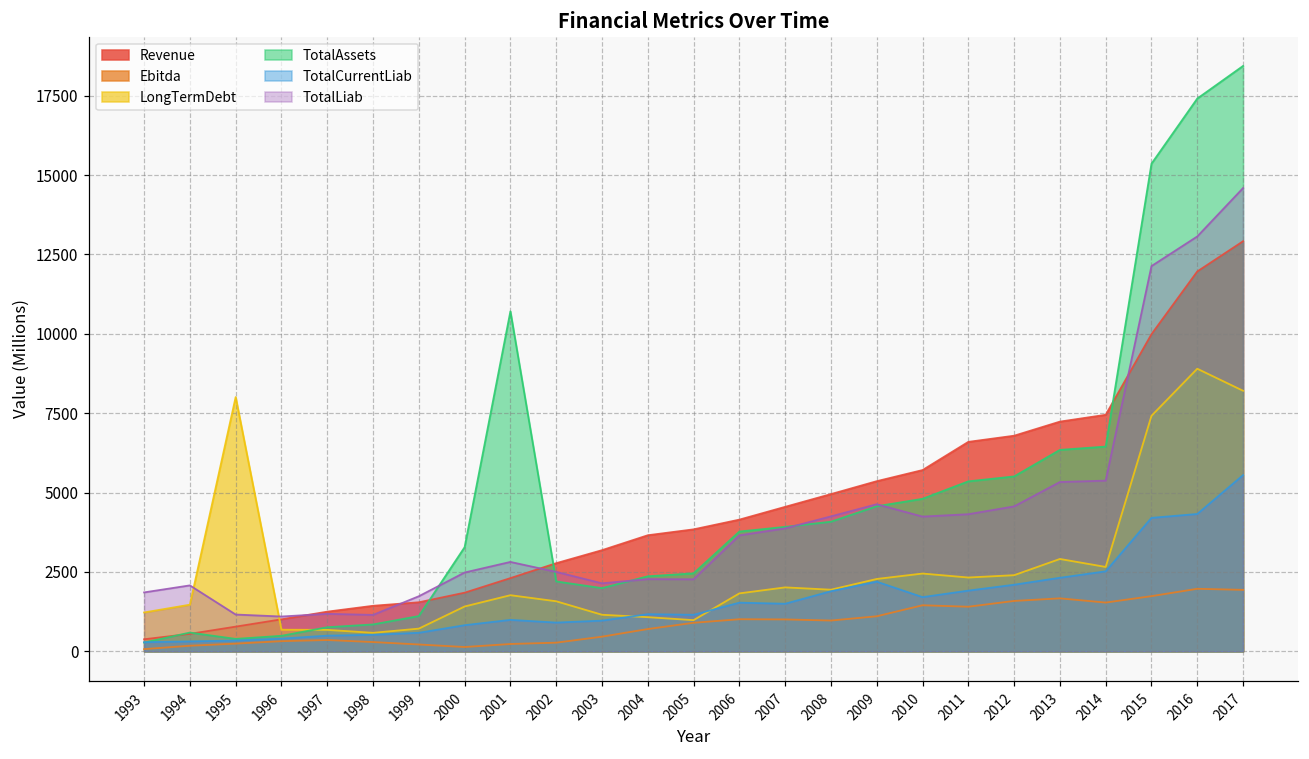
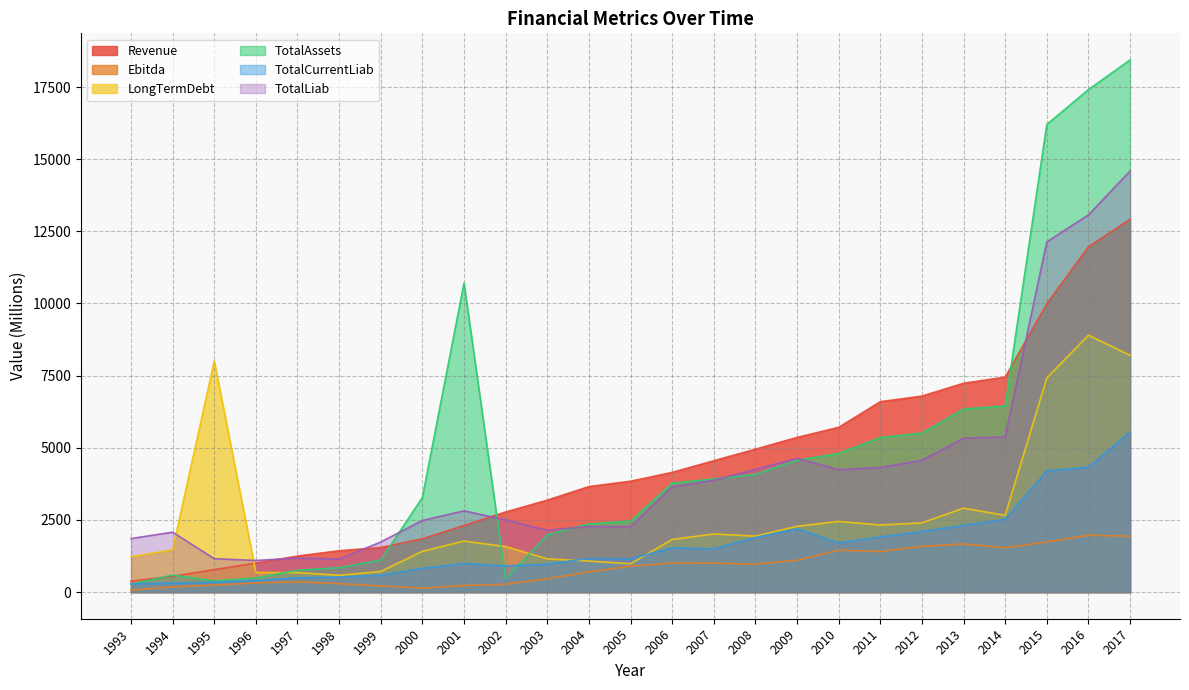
TotalAssets, 2002: 2200 -> 500
TotalAssets, 2015: 15400 -> 16200
